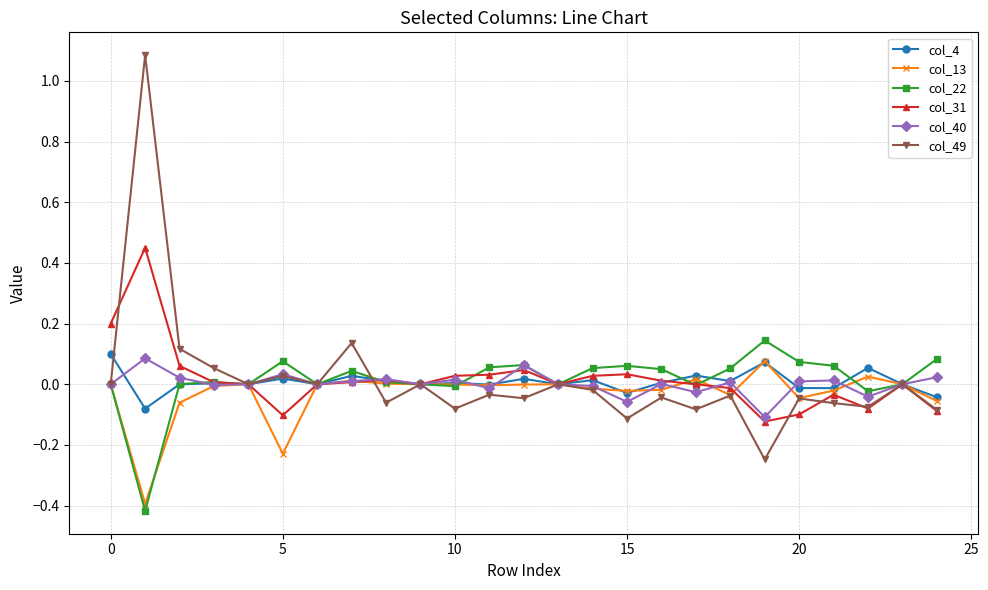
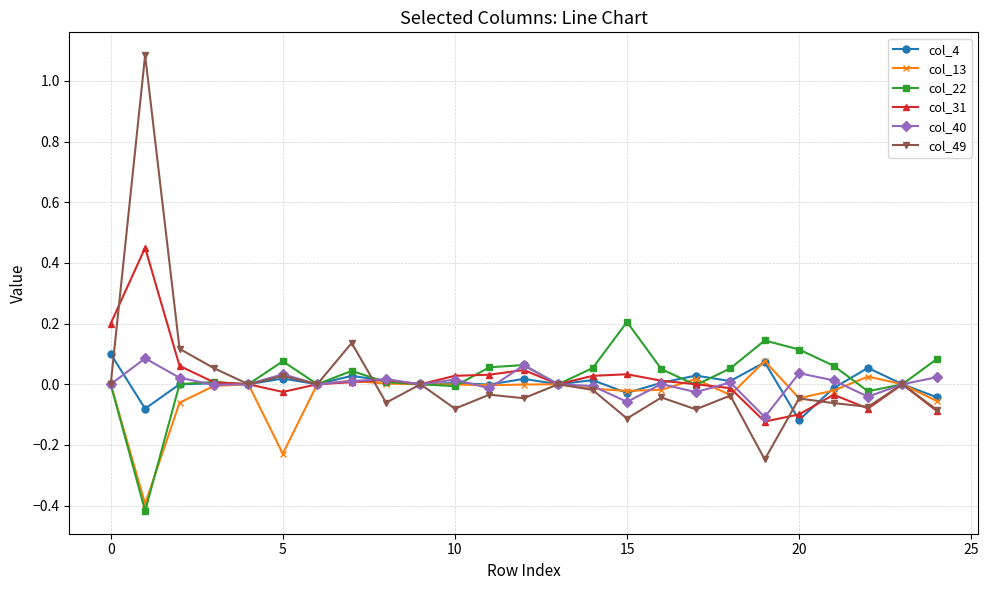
col_31, 5: -0.10 -> -0.03
col_22, 15: 0.06 -> 0.21
col_4, 20: -0.01 -> -0.12
col_22, 20: 0.07 -> 0.11
col_40, 20: 0.01 -> 0.04
